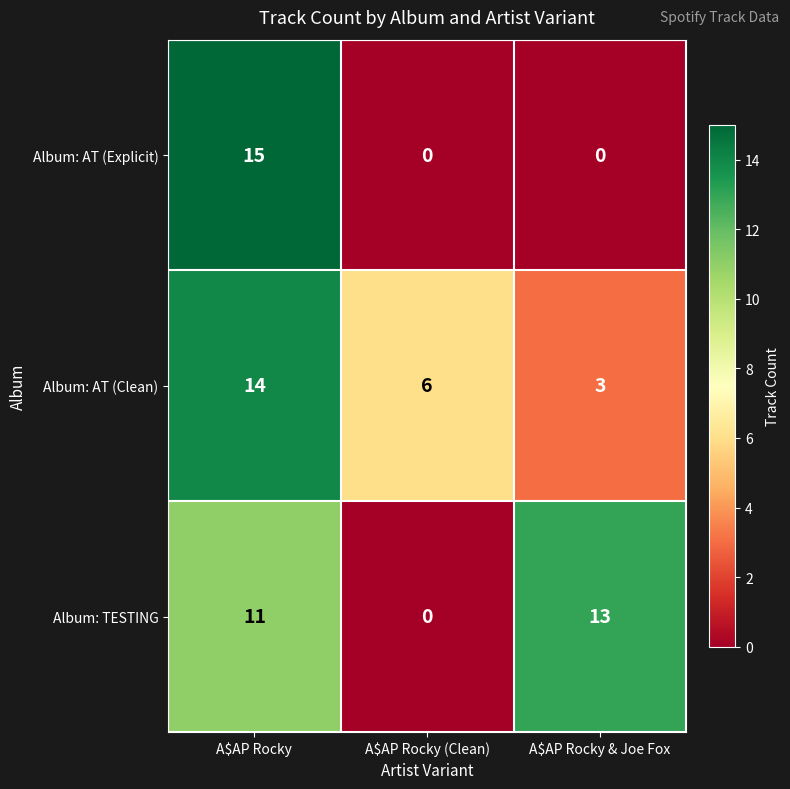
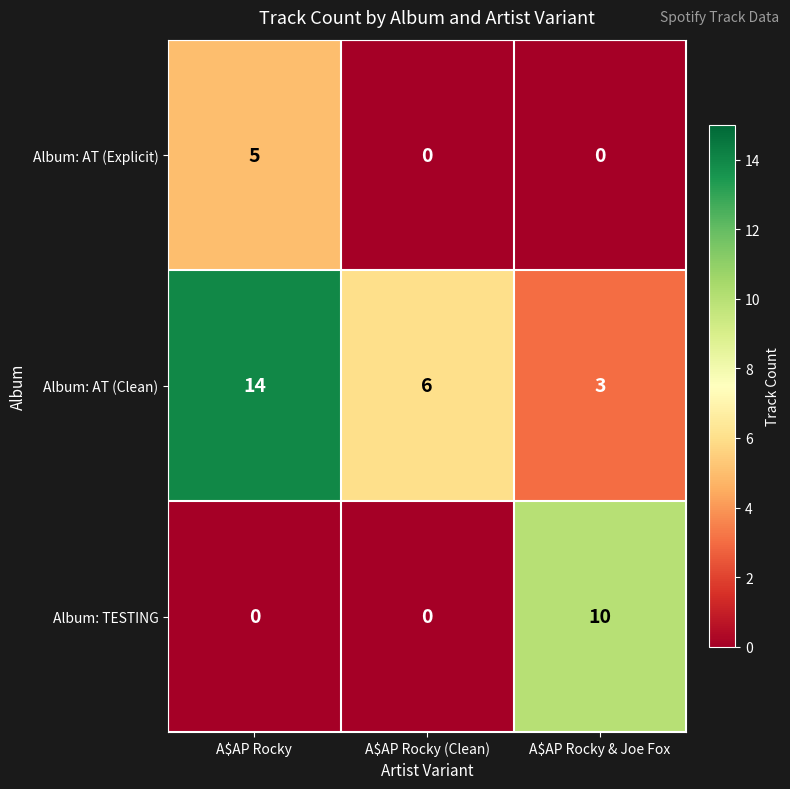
Album: AT (Explicit), A$AP Rocky: 15 -> 5
Album: TESTING, A$AP Rocky: 11 -> 0
Album: TESTING, A$AP Rocky & Joe Fox: 13 -> 10
